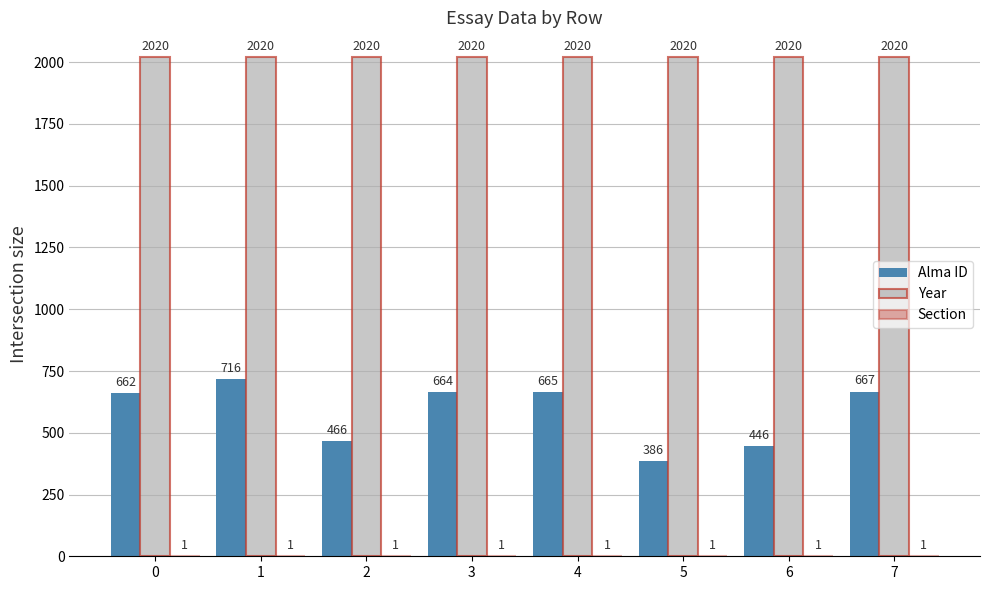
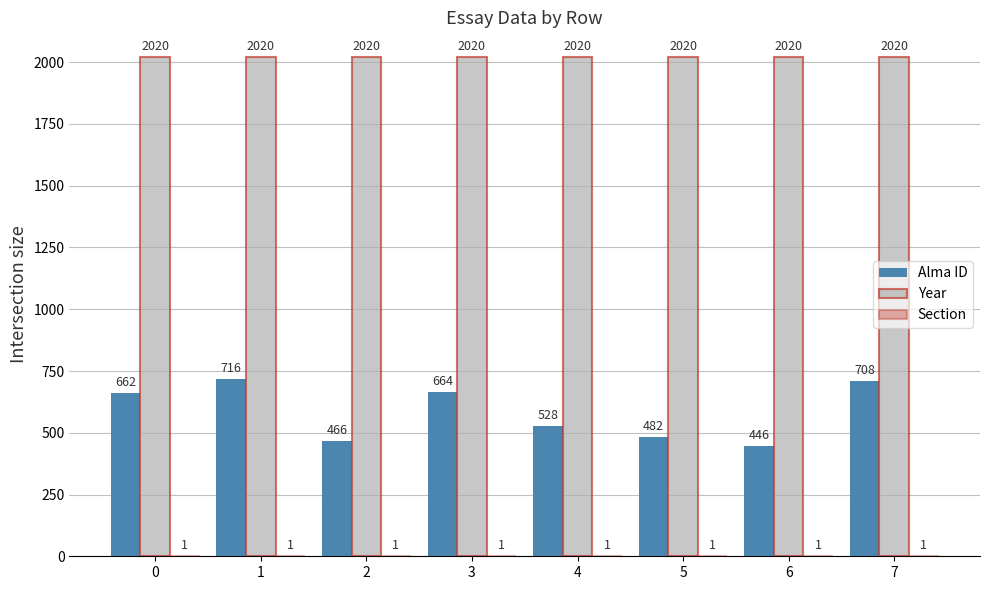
Alma ID, 4: 665 -> 528
Alma ID, 5: 386 -> 482
Alma ID, 7: 667 -> 708
